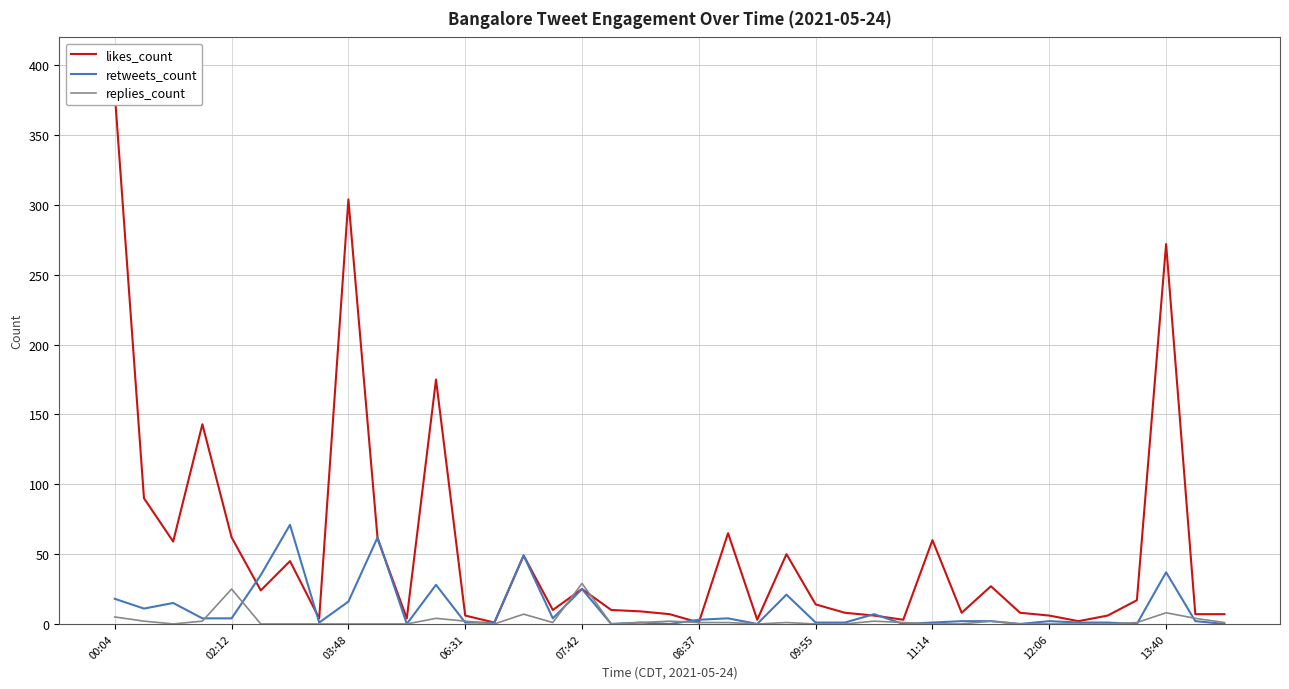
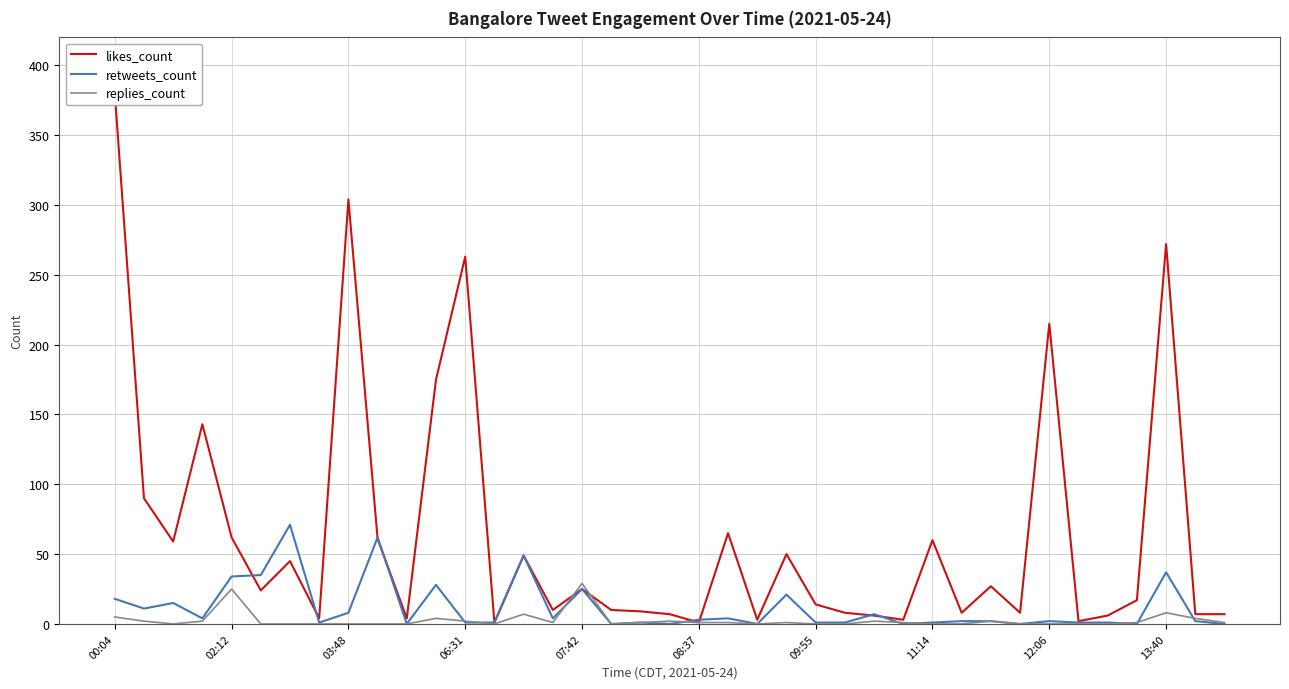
retweets_count, 02:12: 4 -> 34
retweets_count, 03:48: 16 -> 8
likes_count, 06:31: 6 -> 263
likes_count, 12:06: 6 -> 215
